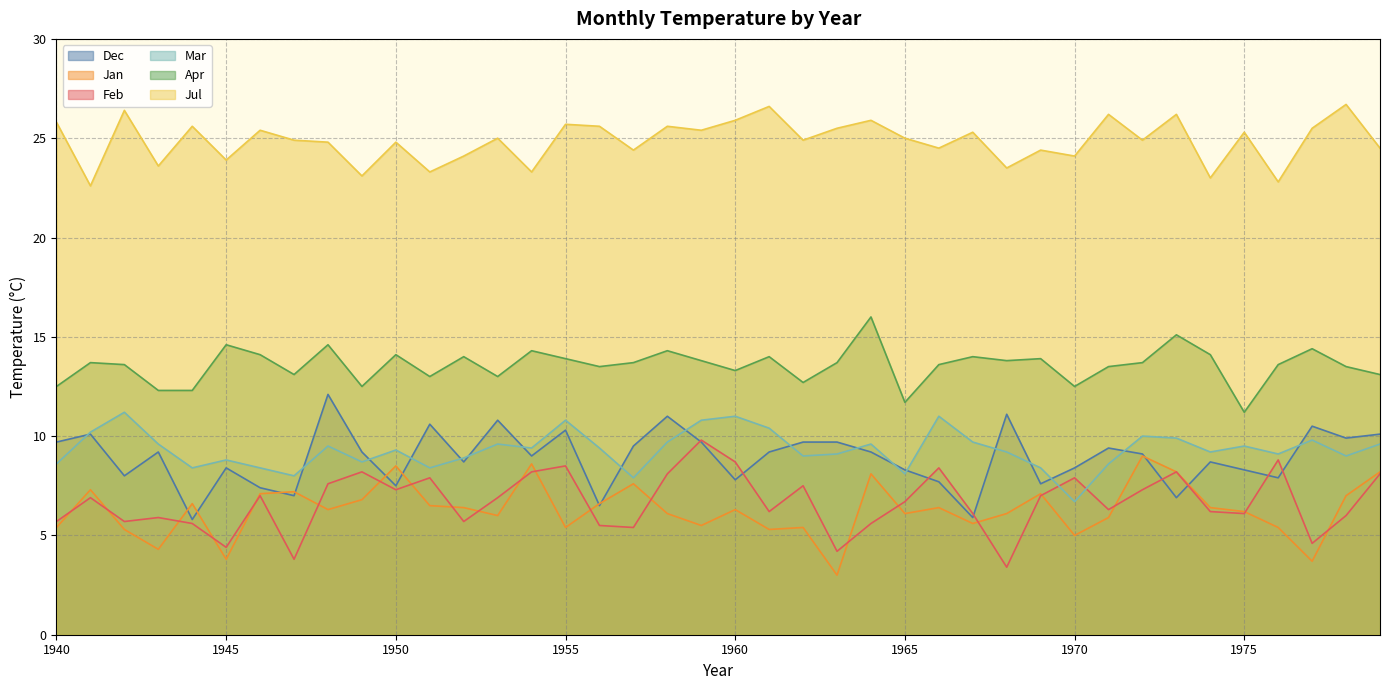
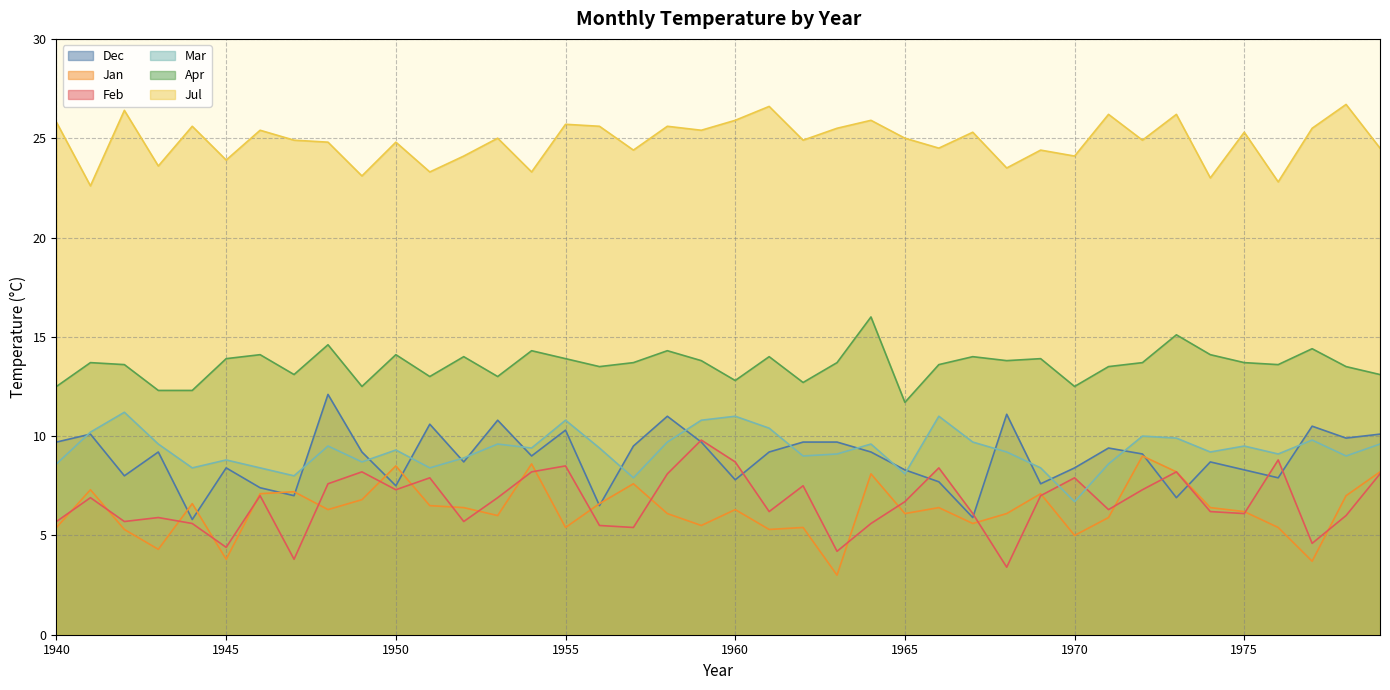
Apr, 1945: 14.6 -> 13.9
Apr, 1960: 13.3 -> 12.8
Apr, 1975: 11.2 -> 13.7
